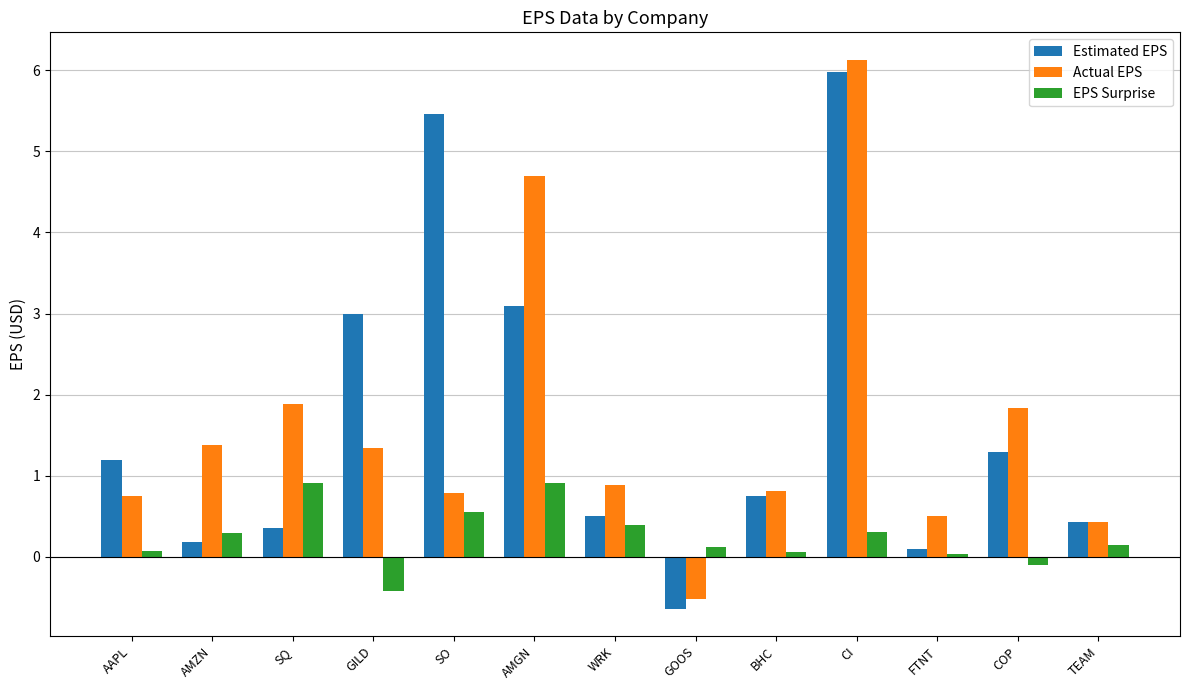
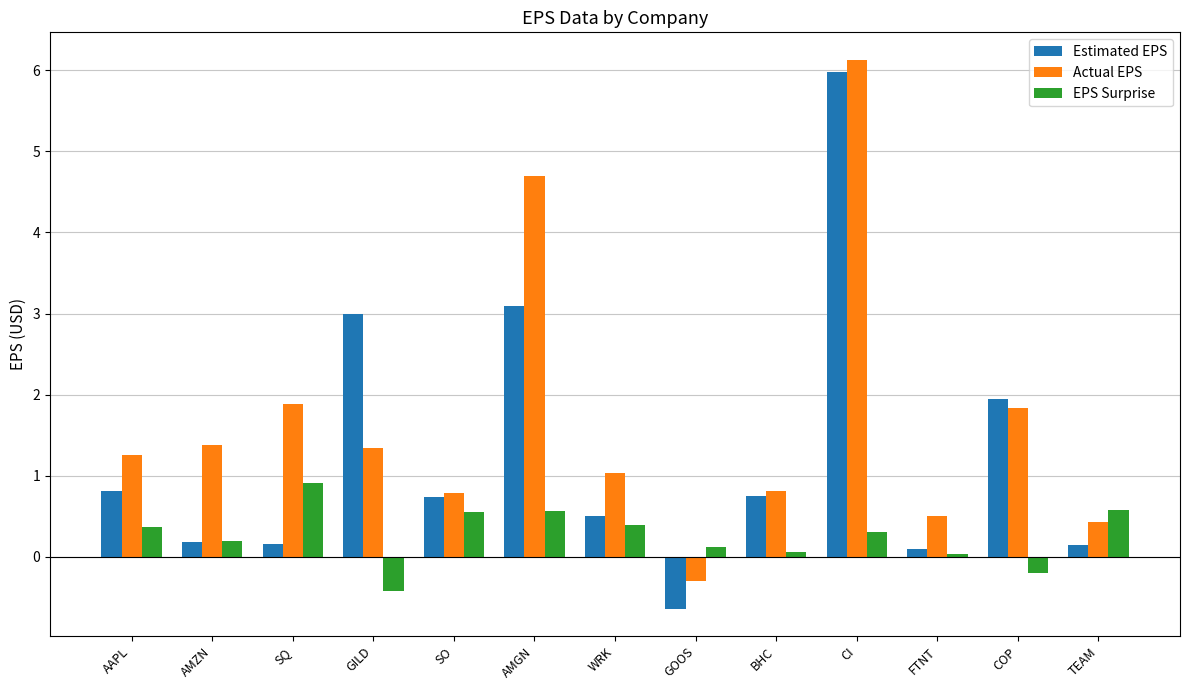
Estimated EPS, AAPL: 1.2 -> 0.8
Actual EPS, AAPL: 0.8 -> 1.3
EPS Surprise, AAPL: 0.1 -> 0.4
EPS Surprise, AMZN: 0.3 -> 0.2
Estimated EPS, SQ: 0.4 -> 0.2
Estimated EPS, SO: 5.5 -> 0.7
EPS Surprise, AMGN: 0.9 -> 0.6
Actual EPS, WRK: 0.9 -> 1.0
Actual EPS, GOOS: -0.5 -> -0.3
Estimated EPS, COP: 1.3 -> 1.9
EPS Surprise, COP: -0.1 -> -0.2
Estimated EPS, TEAM: 0.4 -> 0.1
EPS Surprise, TEAM: 0.1 -> 0.6
